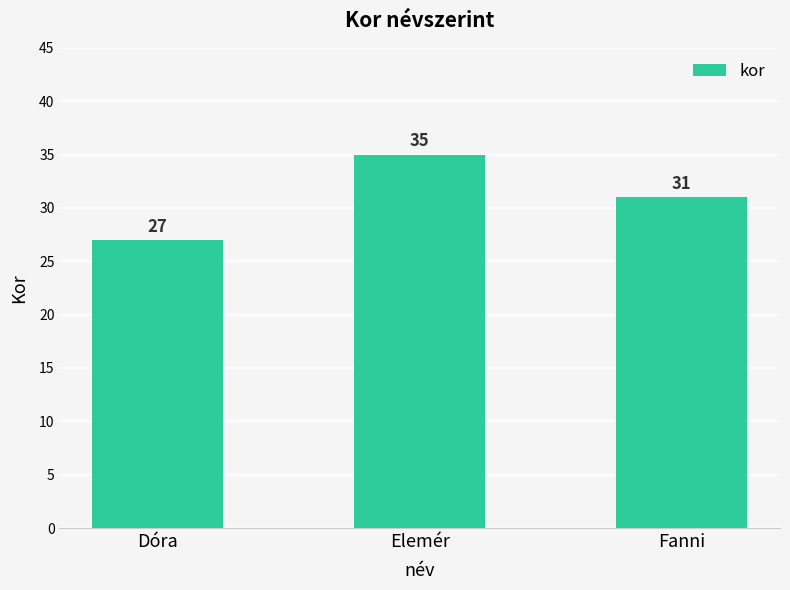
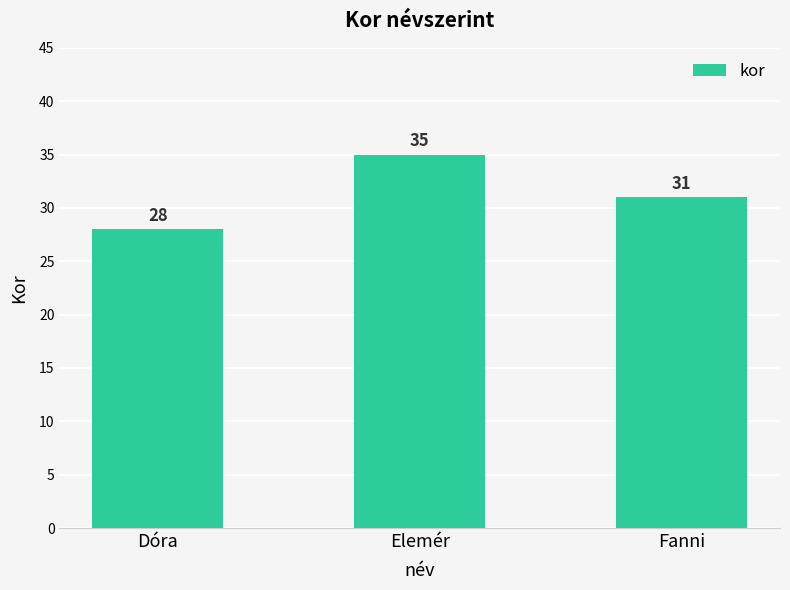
Dóra: 27 -> 28
